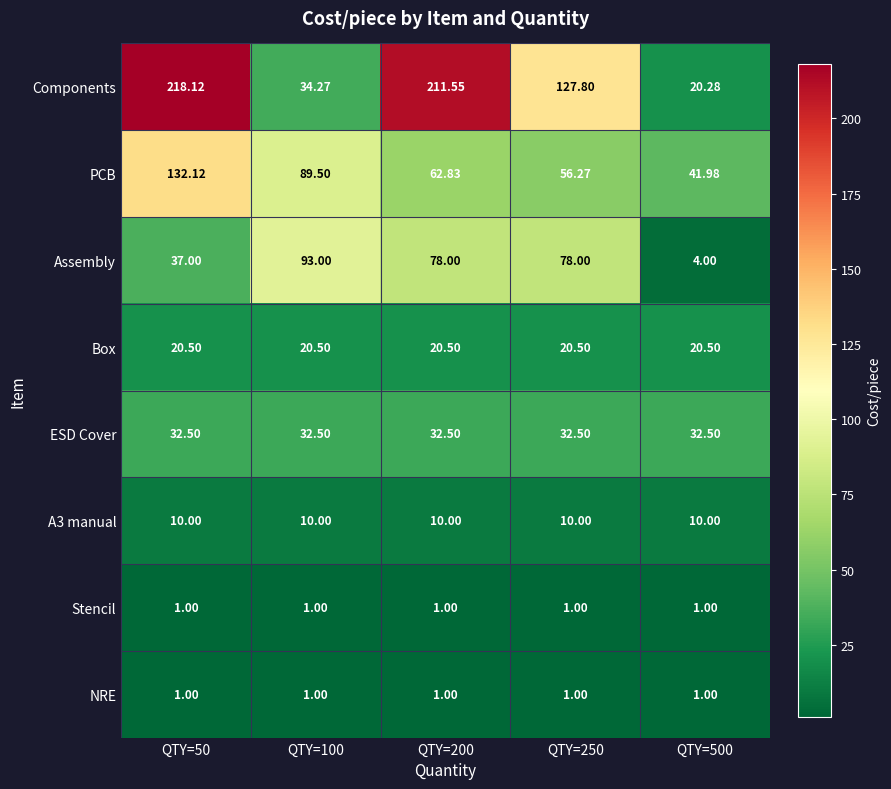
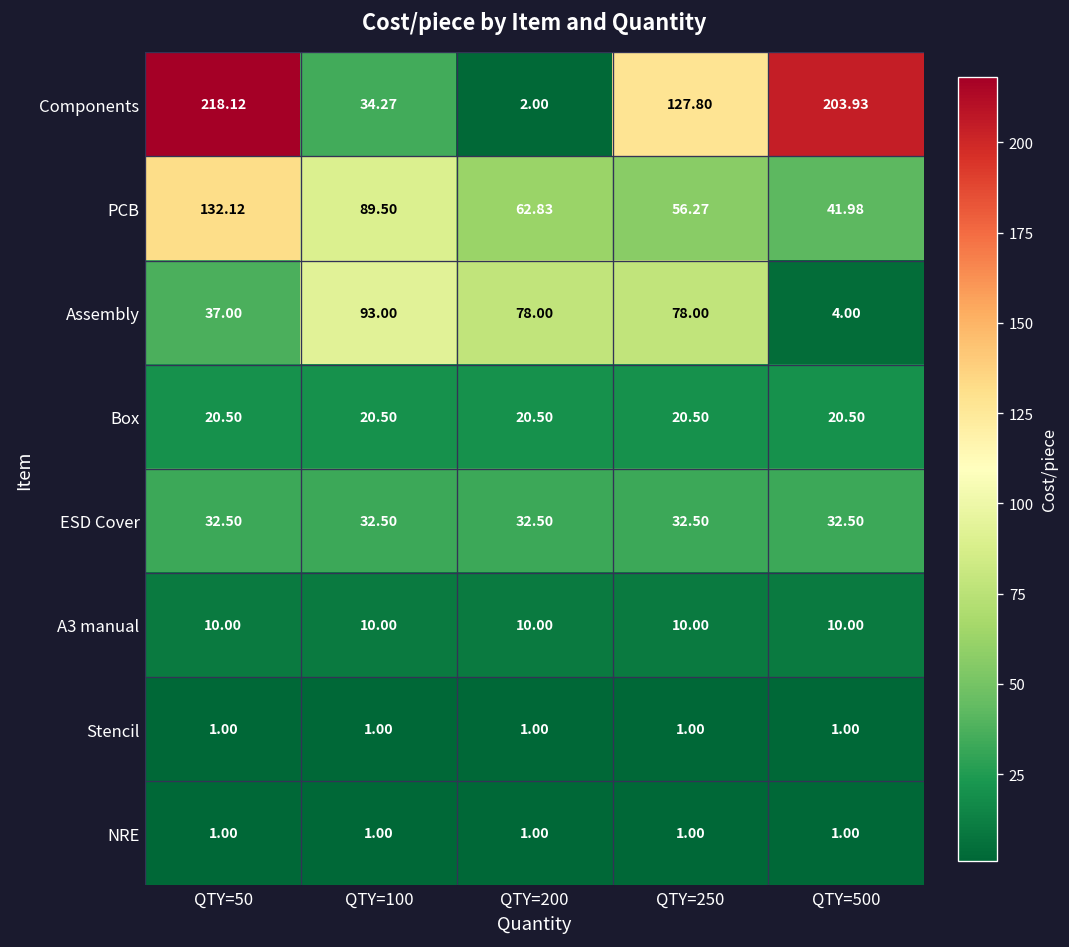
Components, QTY=200: 211.55 -> 2.00
Components, QTY=500: 20.28 -> 203.93
